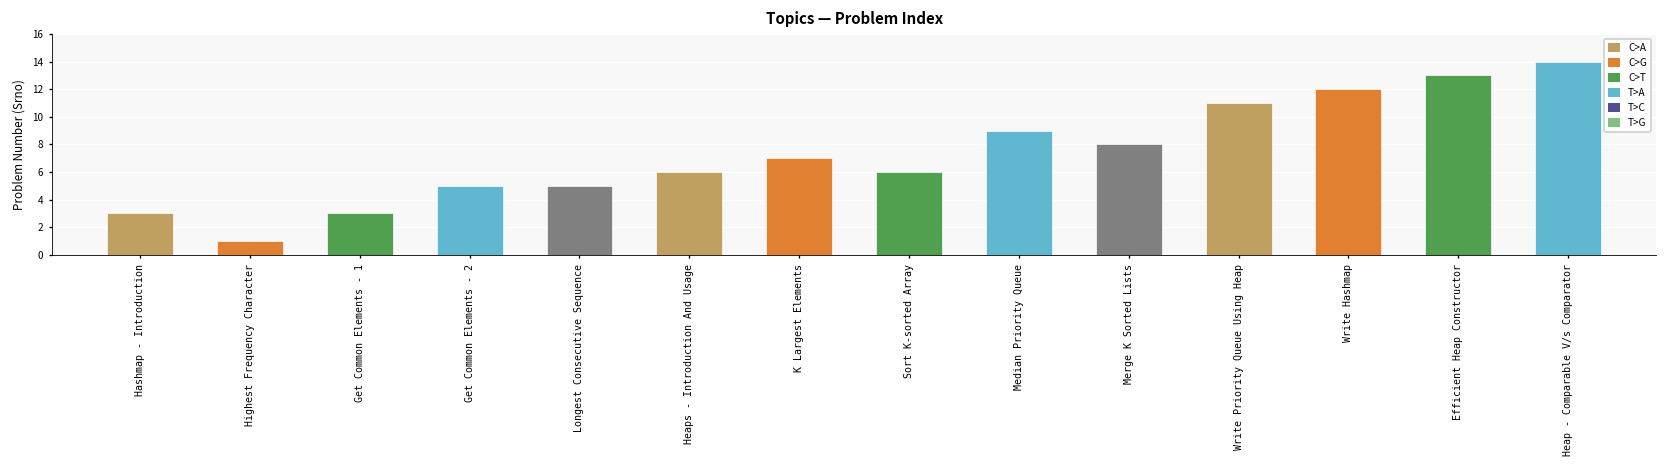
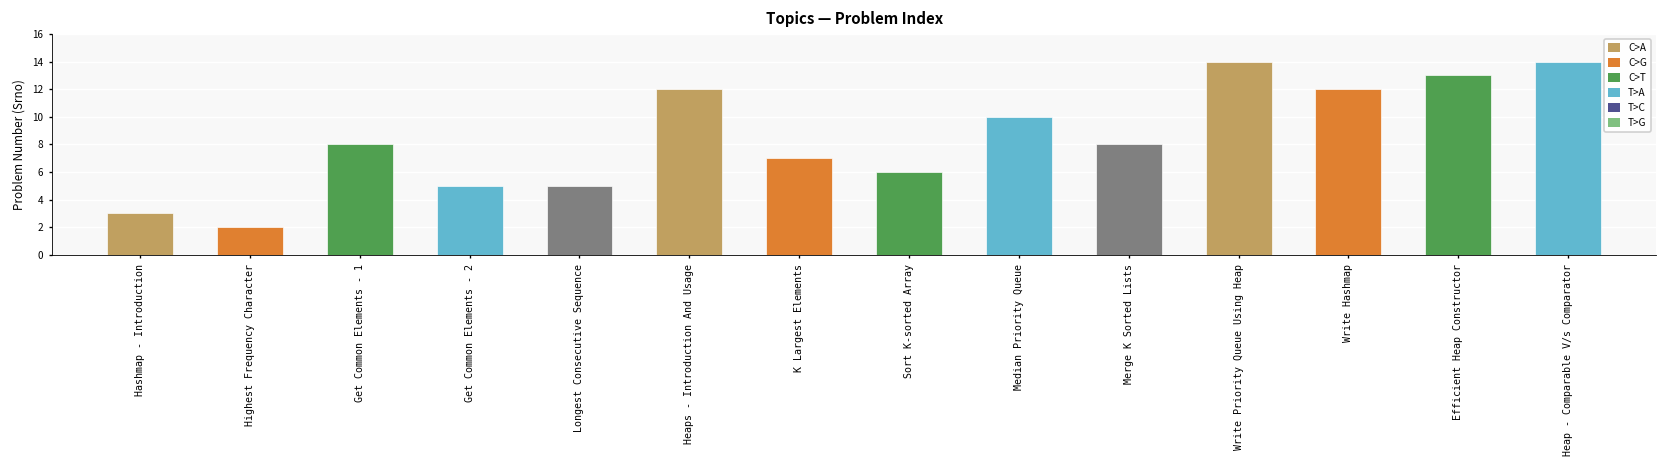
Highest Frequency Character: 1 -> 2
Get Common Elements - 1: 3 -> 8
Heaps - Introduction And Usage: 6 -> 12
Median Priority Queue: 9 -> 10
Write Priority Queue Using Heap: 11 -> 14
